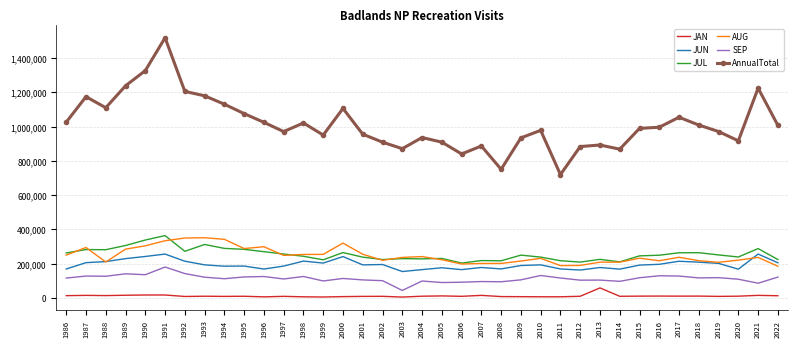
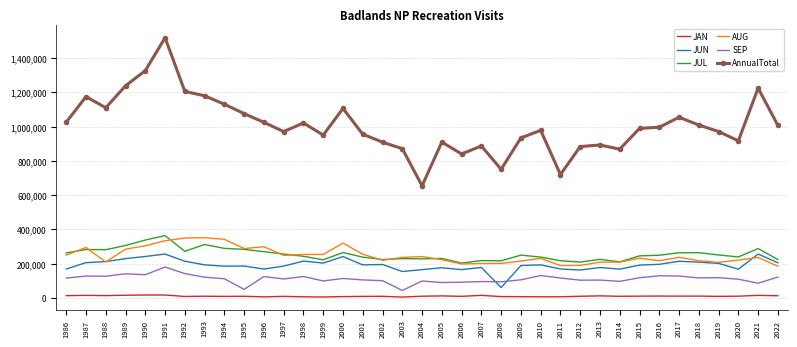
SEP, 1995: 120,000 -> 50,000
AnnualTotal, 2004: 940,000 -> 650,000
JUN, 2008: 170,000 -> 60,000
JAN, 2013: 60,000 -> 10,000
